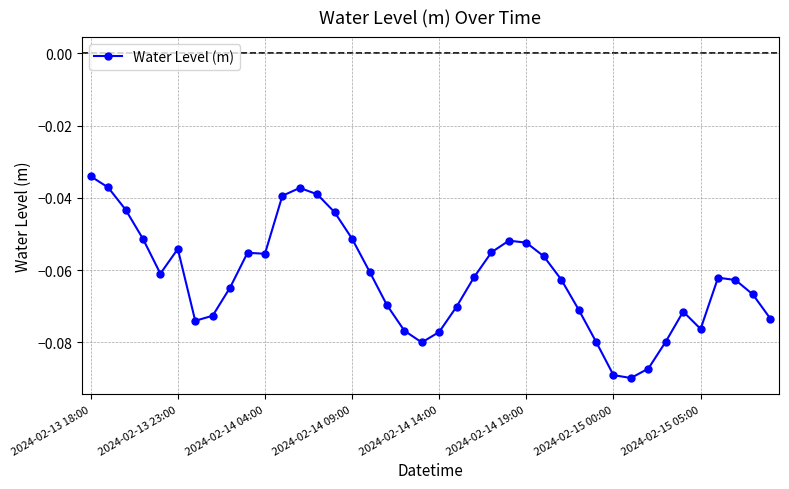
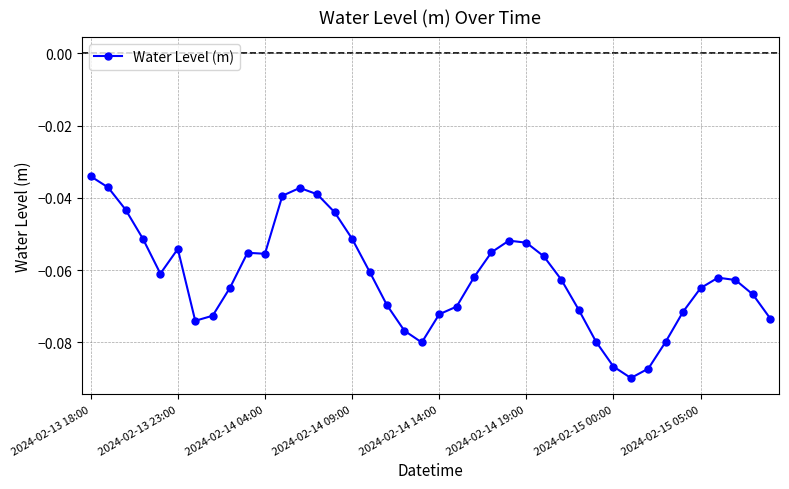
2024-02-14 14:00: -0.077 -> -0.072
2024-02-15 00:00: -0.089 -> -0.087
2024-02-15 05:00: -0.076 -> -0.065
